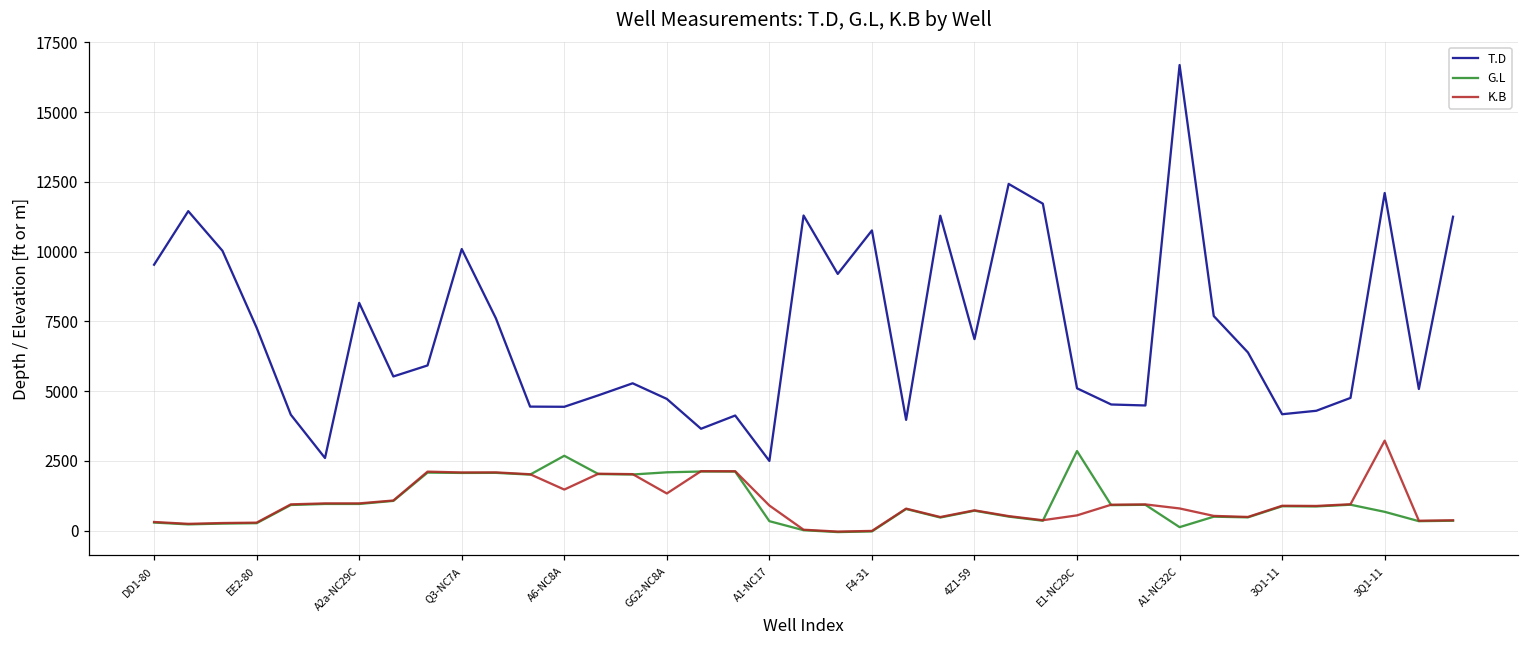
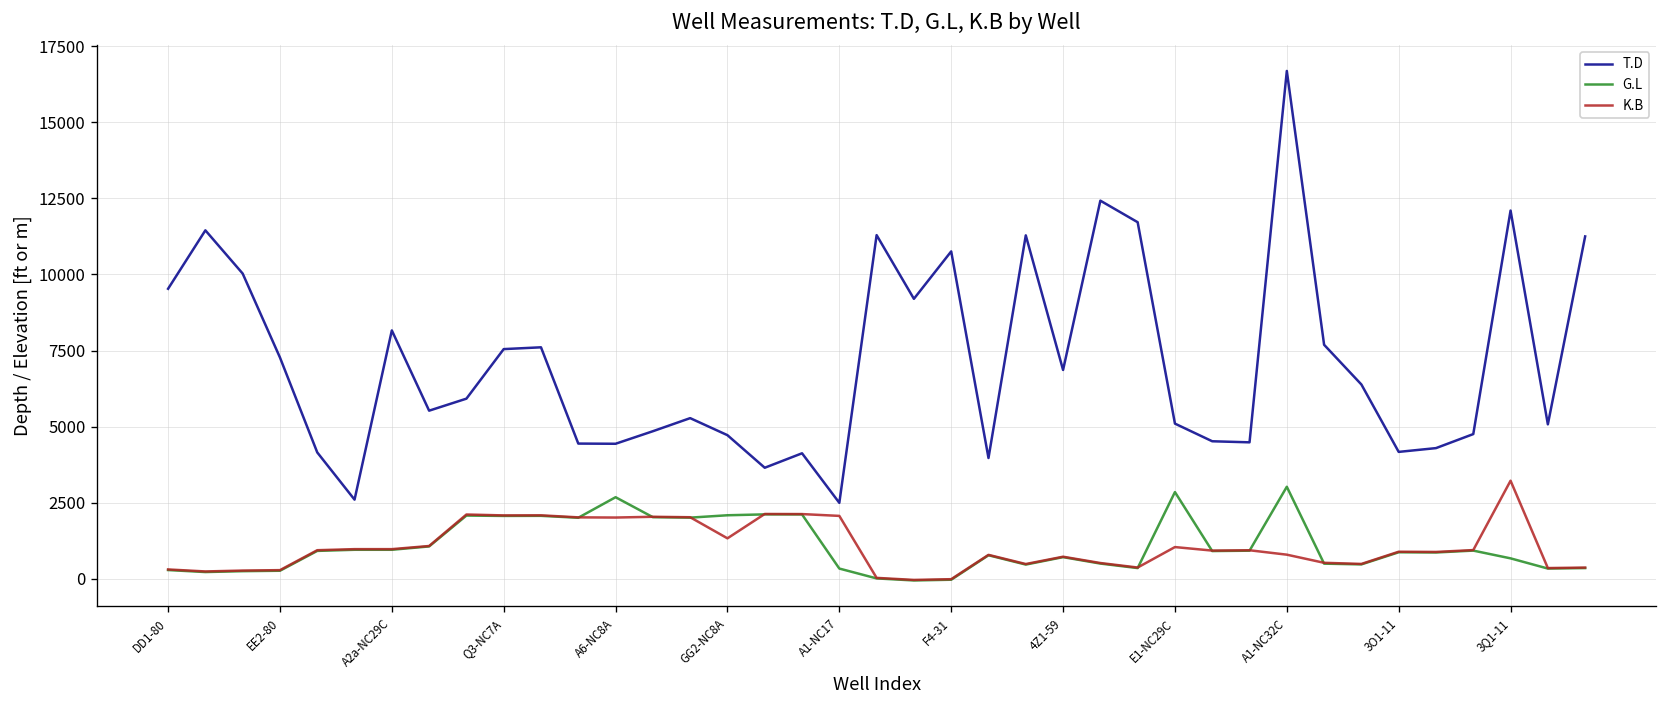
T.D, Q3-NC7A: 10100 -> 7500
K.B, A6-NC8A: 1500 -> 2000
K.B, A1-NC17: 900 -> 2100
K.B, E1-NC29C: 500 -> 1000
G.L, A1-NC32C: 100 -> 3000
